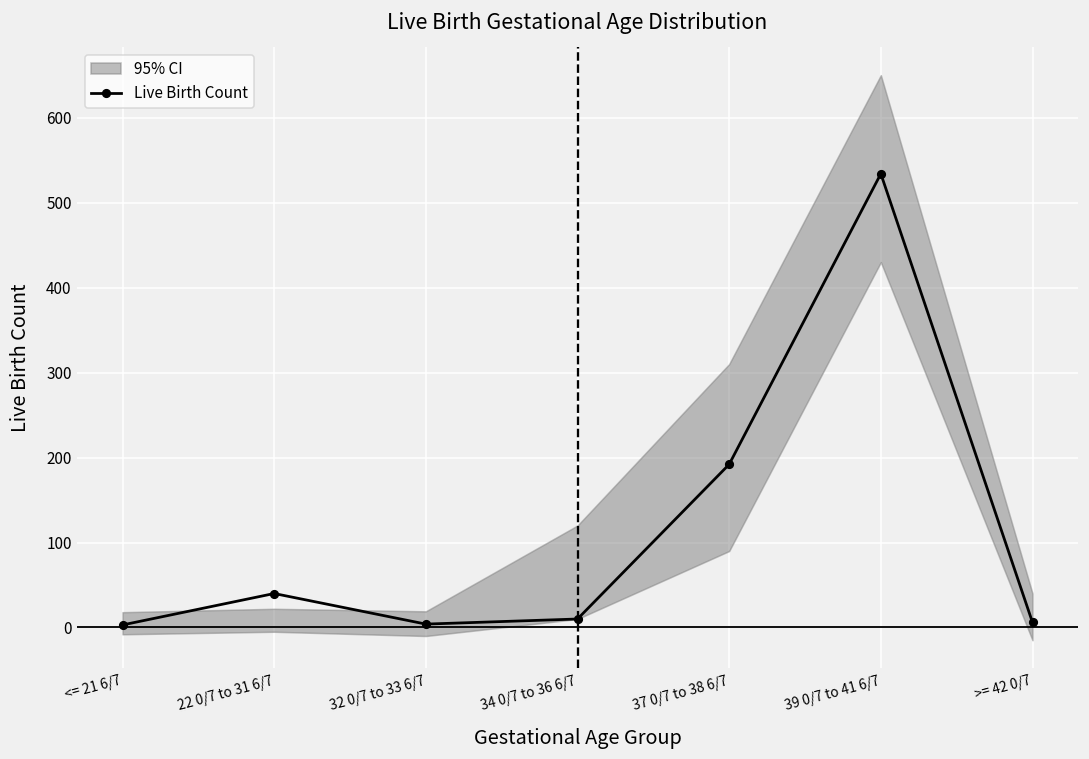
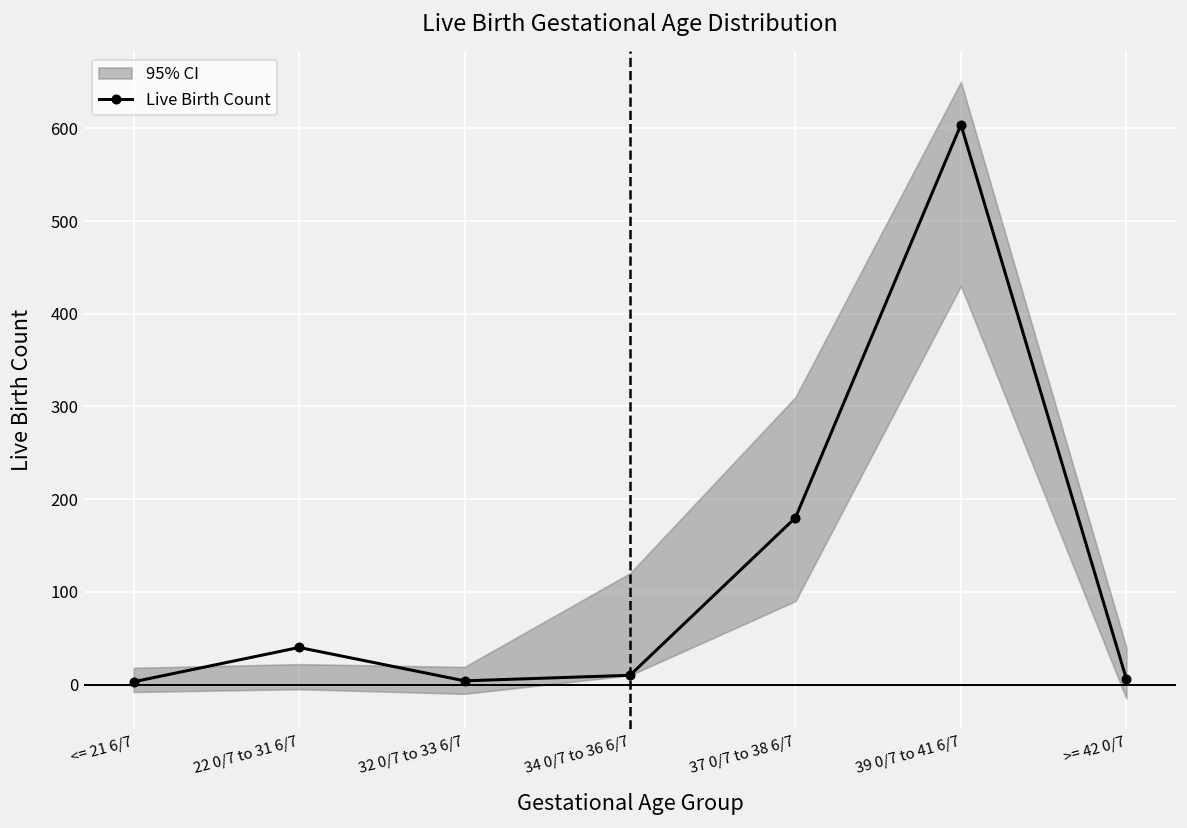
Live Birth Count, 37 0/7 to 38 6/7: 190 -> 180
Live Birth Count, 39 0/7 to 41 6/7: 530 -> 600
